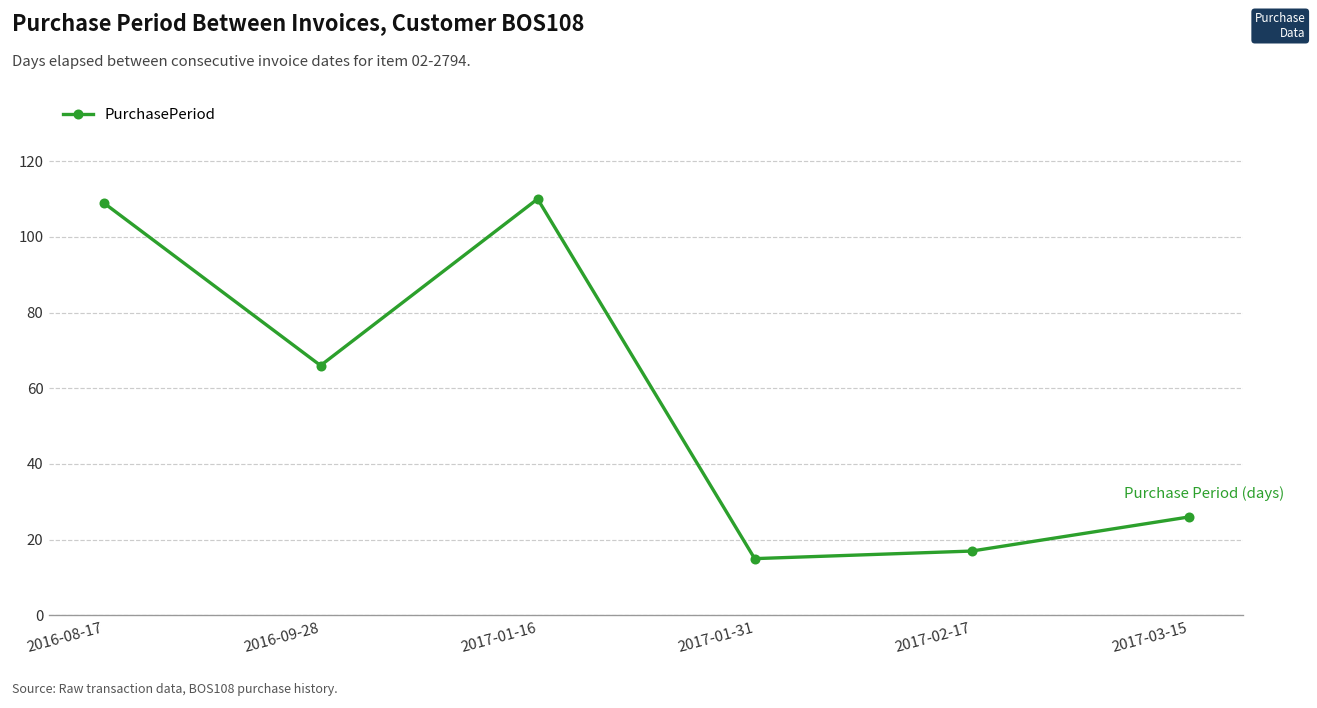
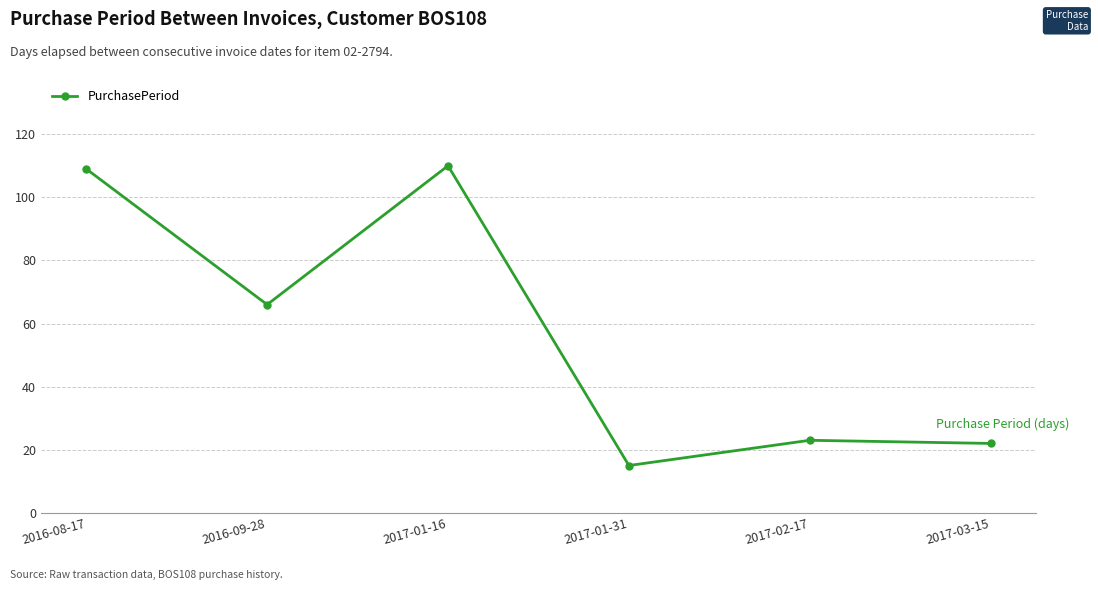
2017-02-17: 17 -> 23
2017-03-15: 26 -> 22
